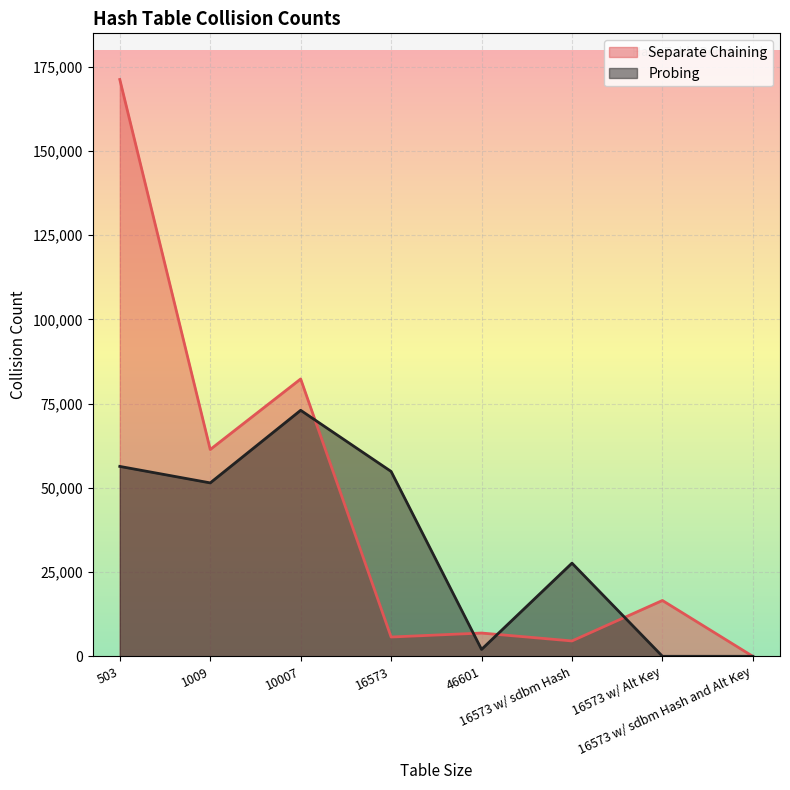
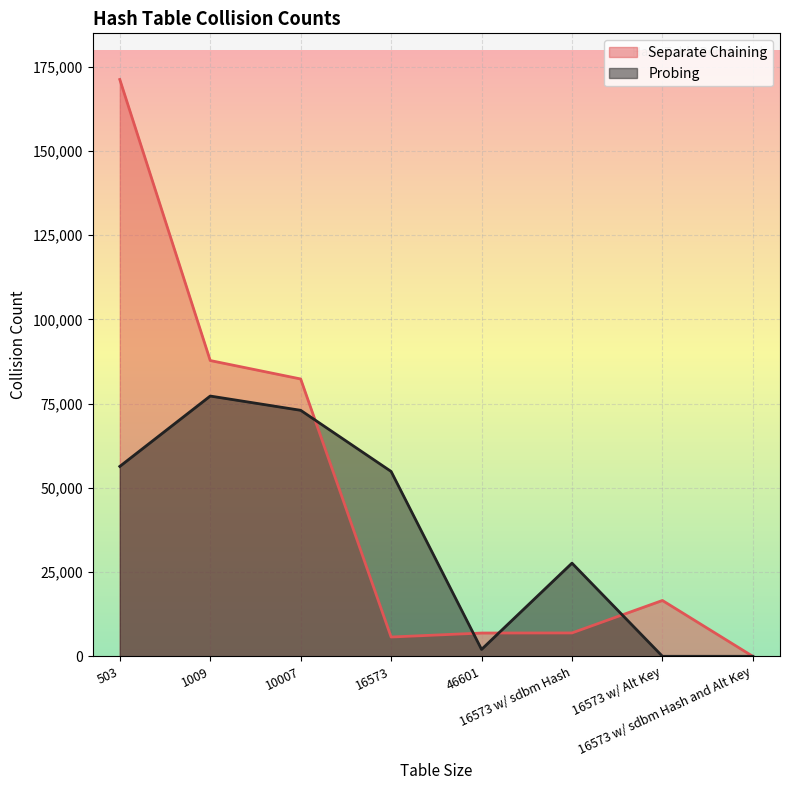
Separate Chaining, 1009: 61,000 -> 88,000
Probing, 1009: 51,000 -> 77,000
Separate Chaining, 16573 w/ sdbm Hash: 5,000 -> 7,000
